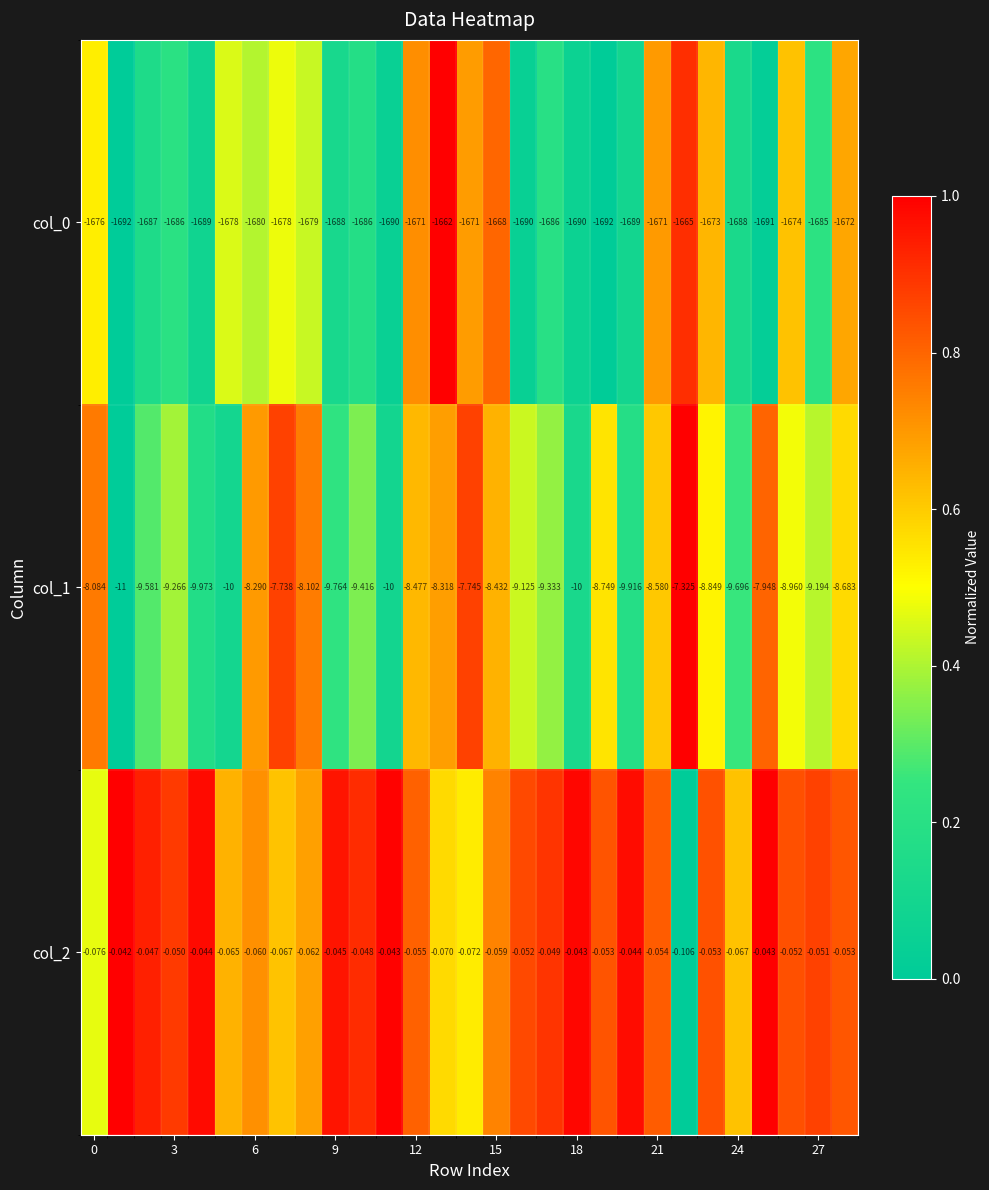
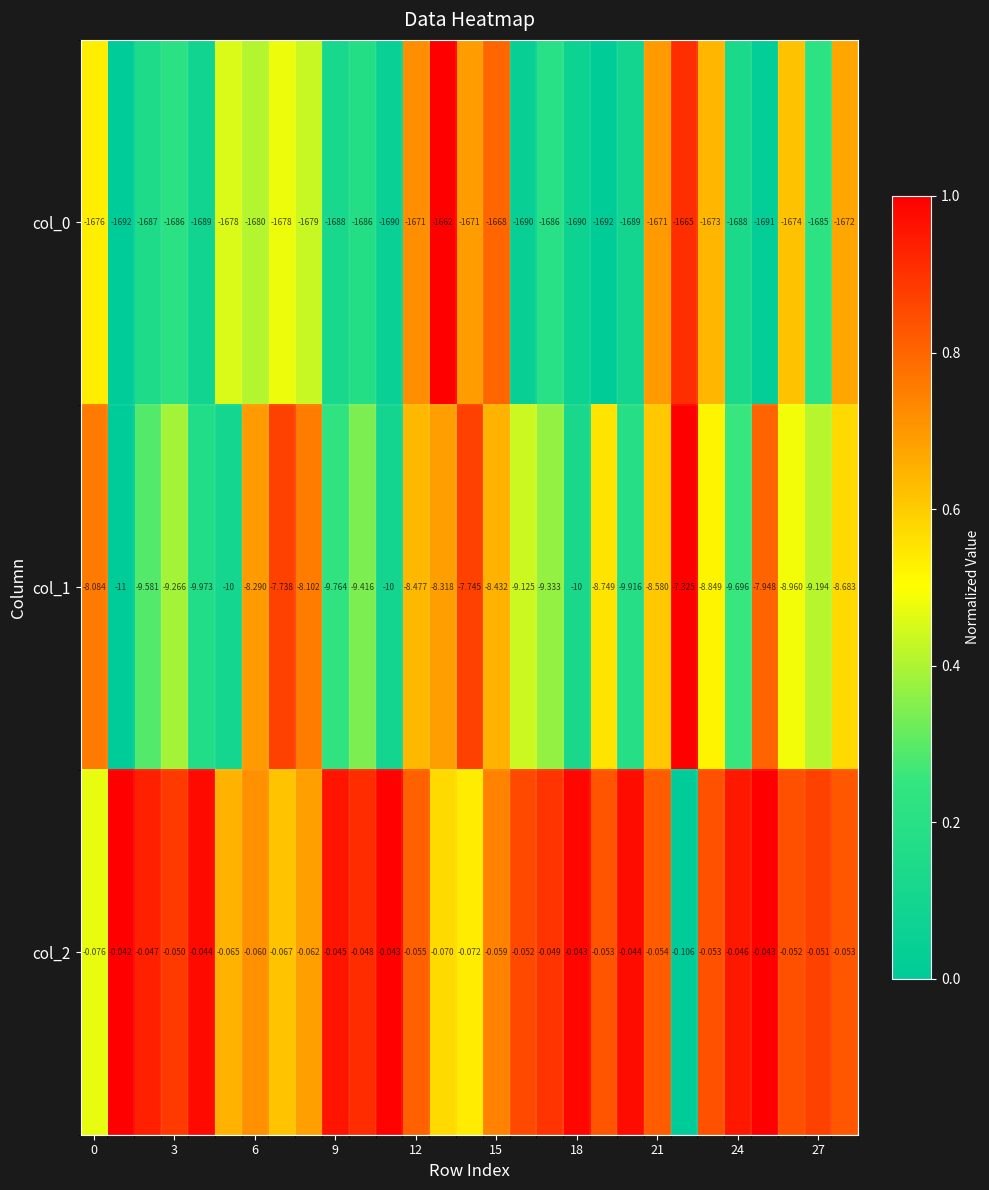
col_2, 24: -0.067 -> -0.046
